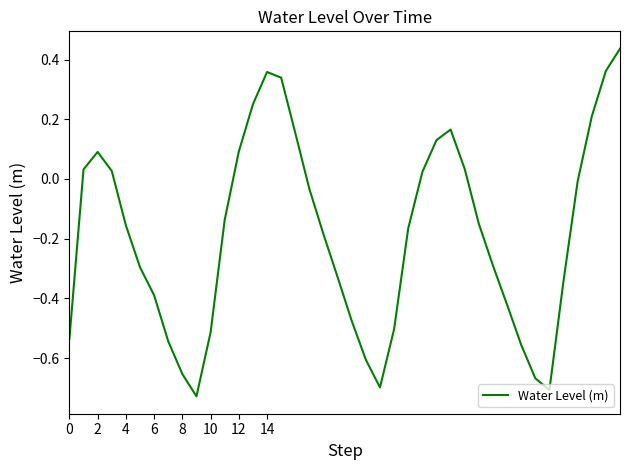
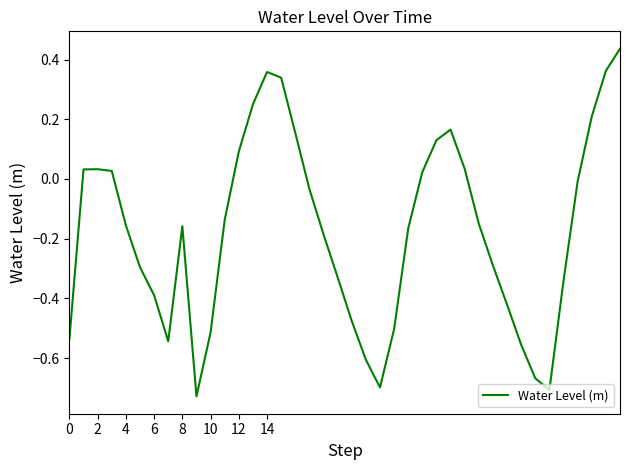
2: 0.09 -> 0.03
8: -0.65 -> -0.16
